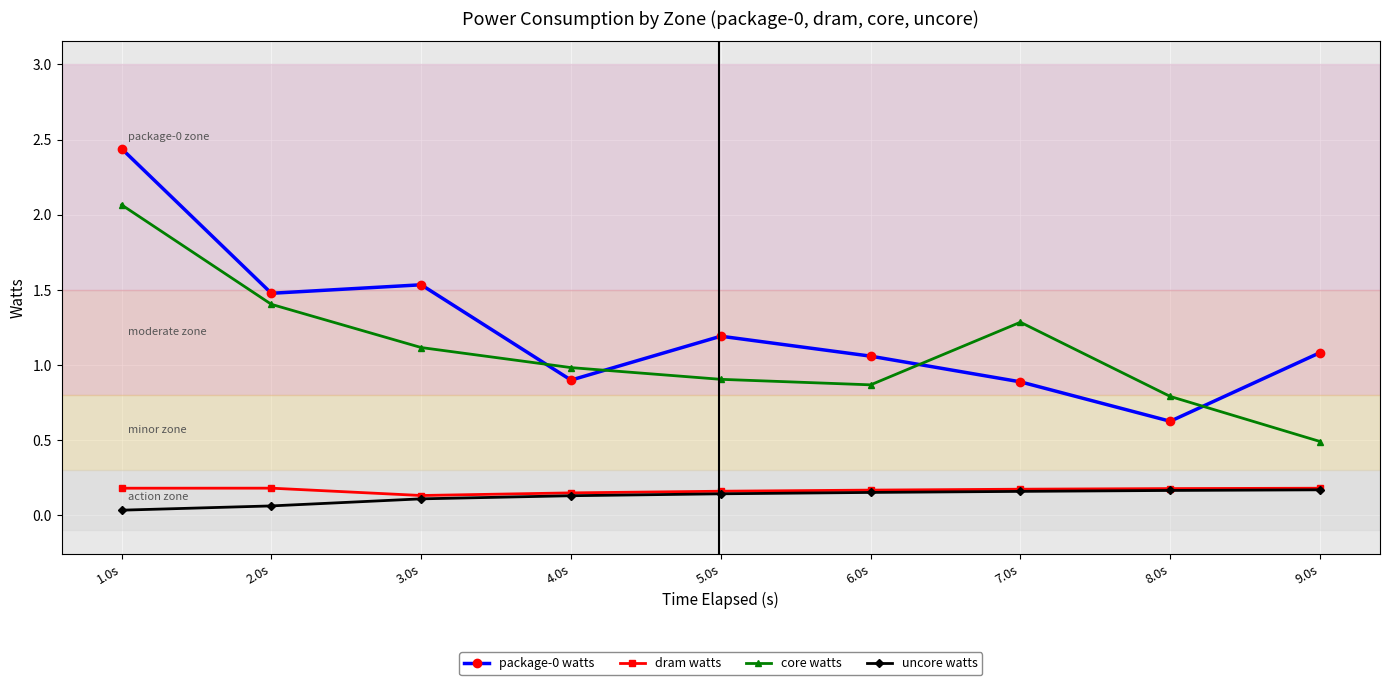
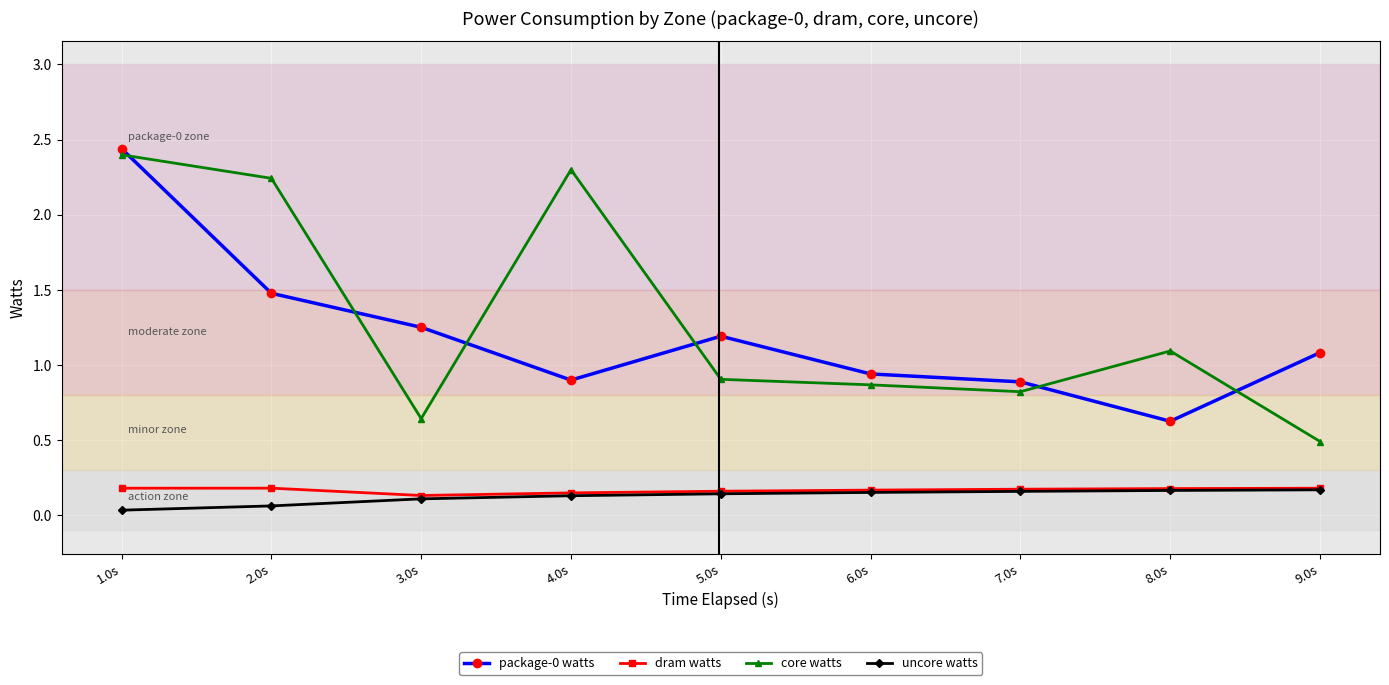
core watts, 1.0s: 2.07 -> 2.40
core watts, 2.0s: 1.40 -> 2.24
package-0 watts, 3.0s: 1.53 -> 1.25
core watts, 3.0s: 1.12 -> 0.64
core watts, 4.0s: 0.98 -> 2.30
package-0 watts, 6.0s: 1.06 -> 0.94
core watts, 7.0s: 1.28 -> 0.82
core watts, 8.0s: 0.79 -> 1.09
